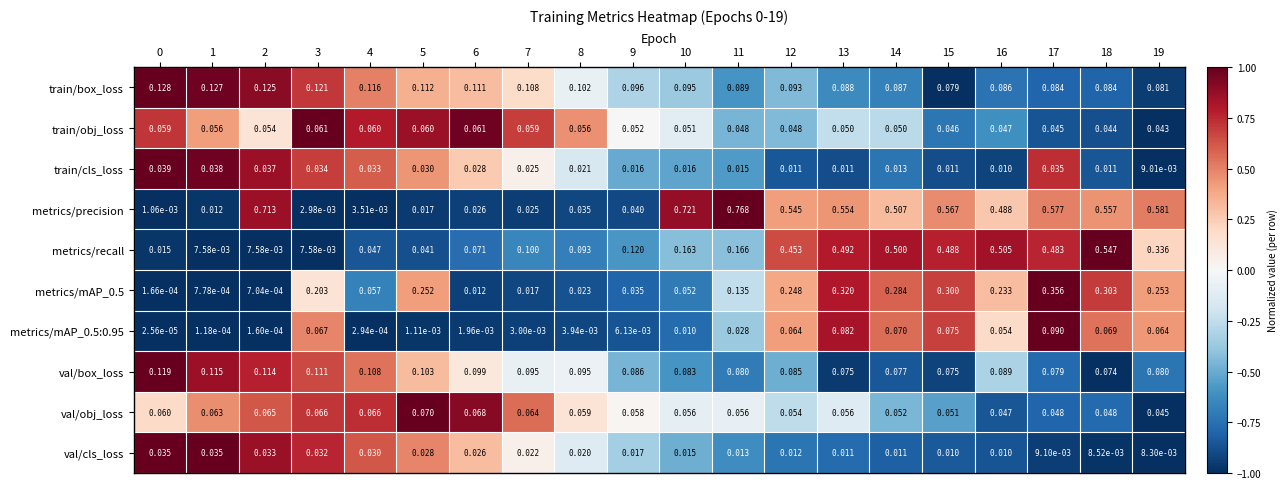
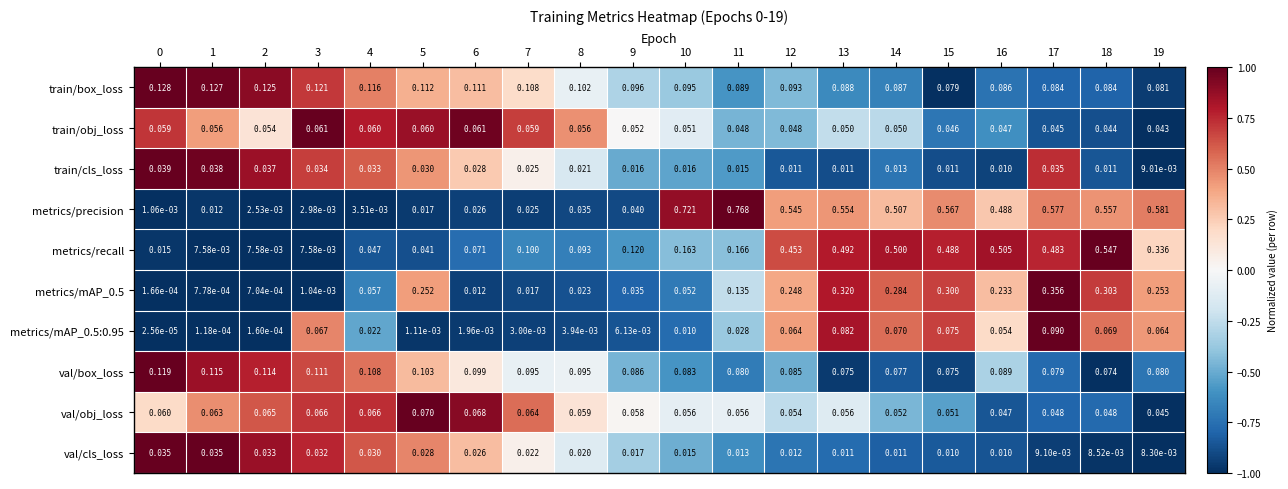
metrics/precision, 2: 0.713 -> 2.53e-03
metrics/mAP_0.5, 3: 0.203 -> 1.04e-03
metrics/mAP_0.5:0.95, 4: 2.94e-04 -> 0.022
